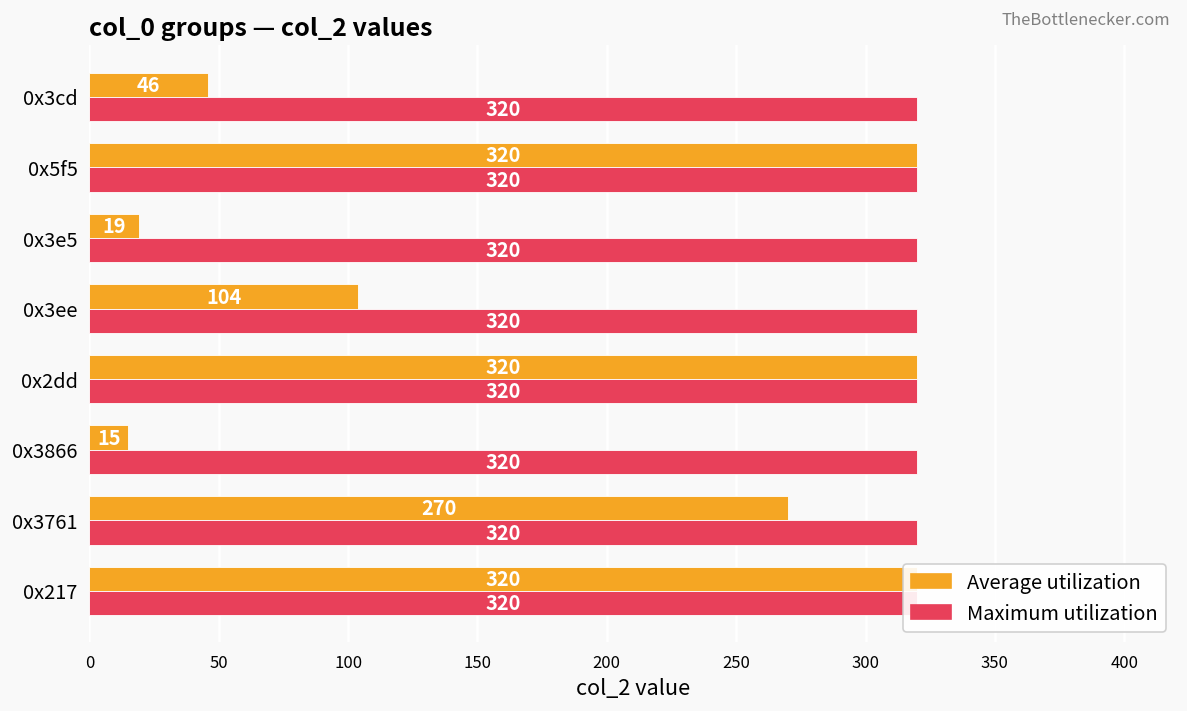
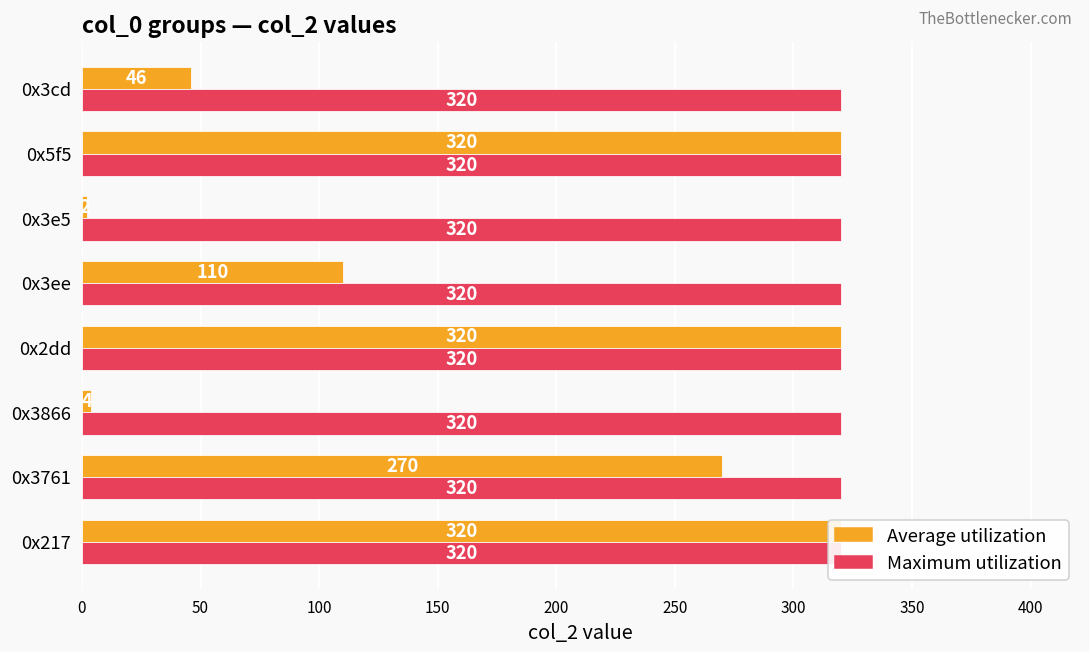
Average utilization, 0x3e5: 19 -> 2
Average utilization, 0x3ee: 104 -> 110
Average utilization, 0x3866: 15 -> 4
